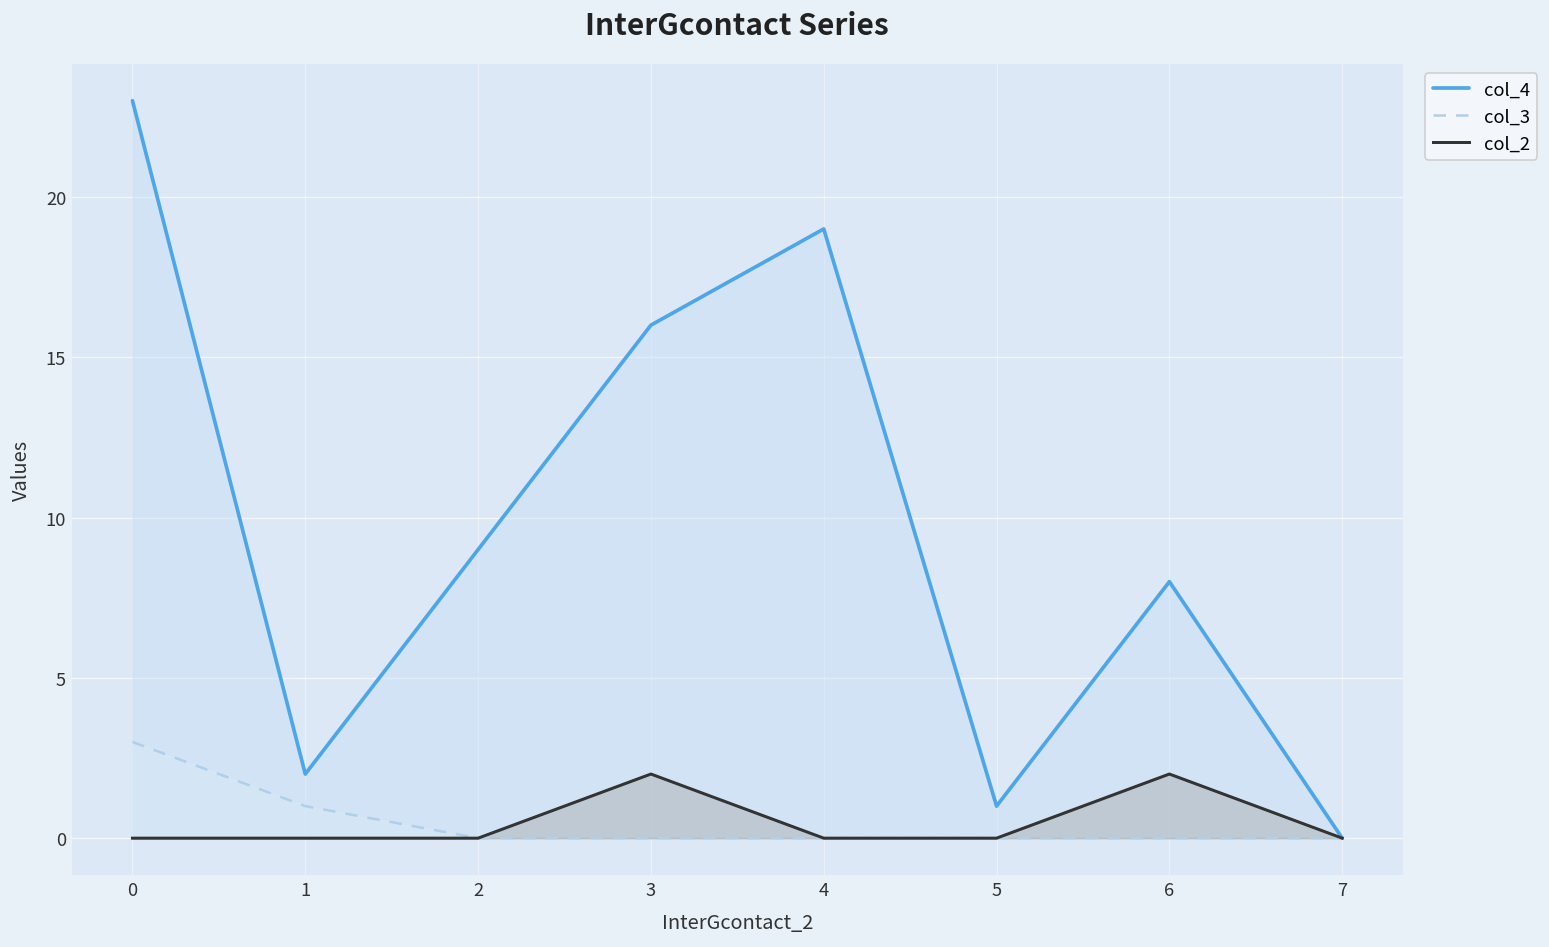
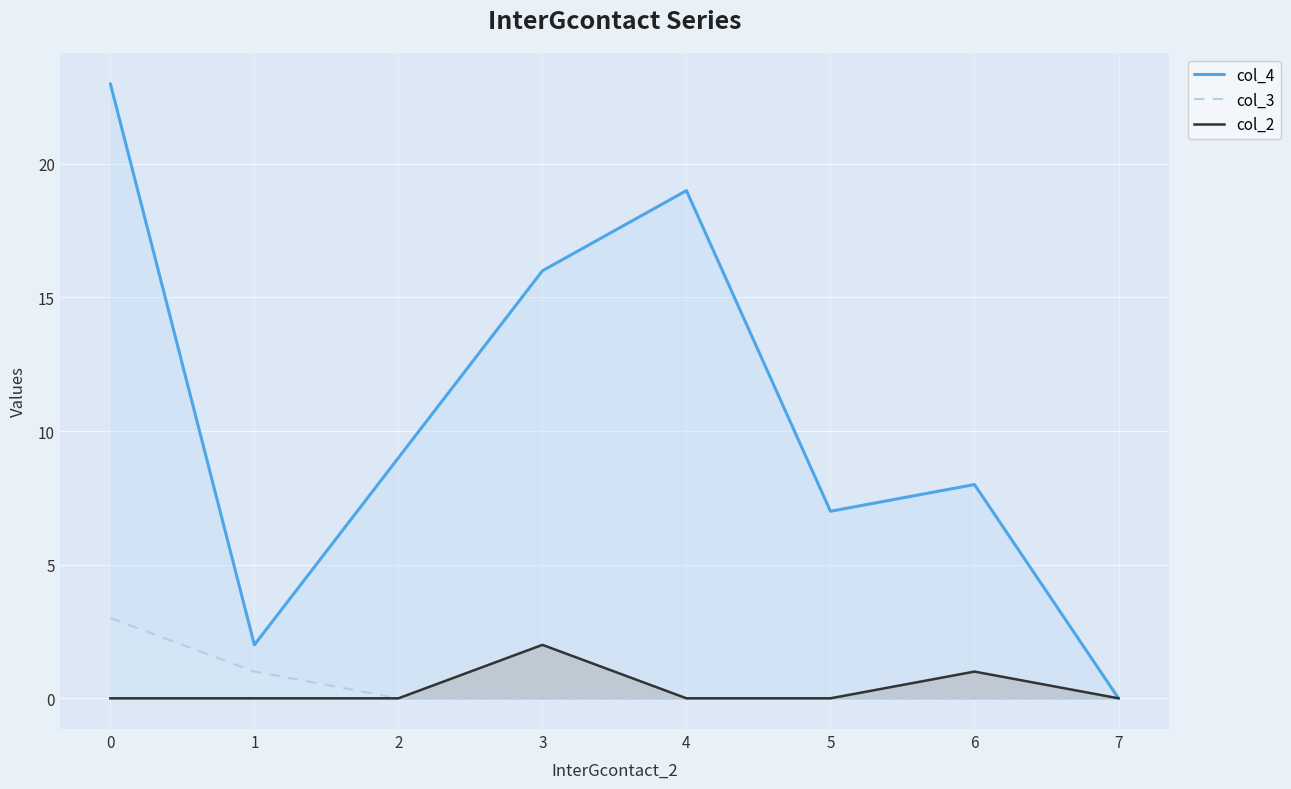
col_4, 5: 1 -> 7
col_2, 6: 2 -> 1
